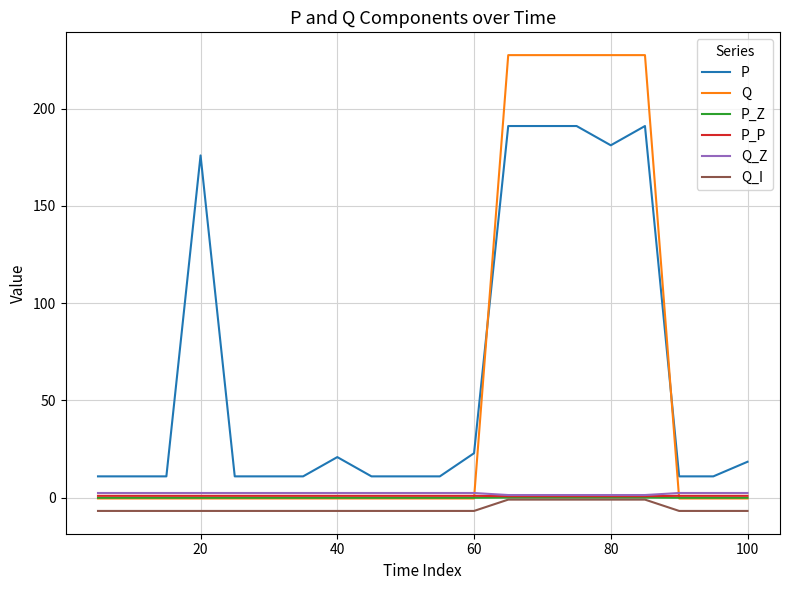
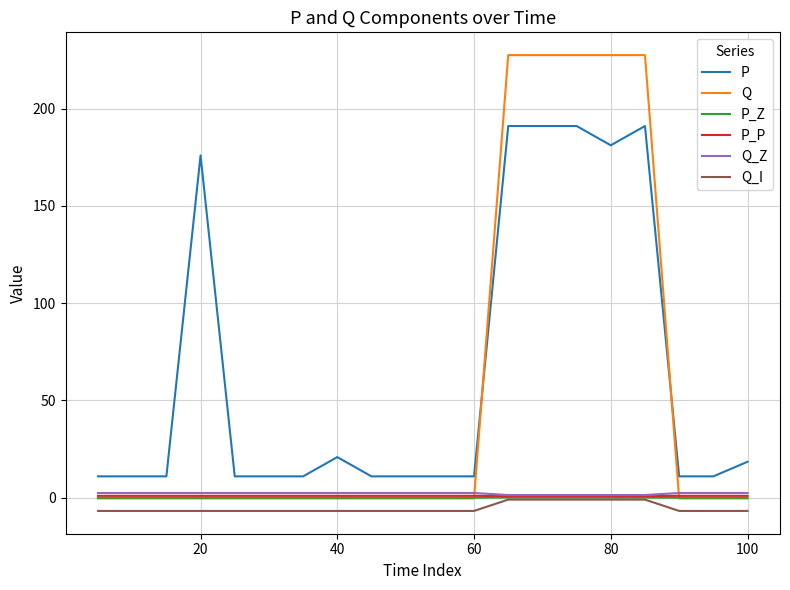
P, 60: 23 -> 11
